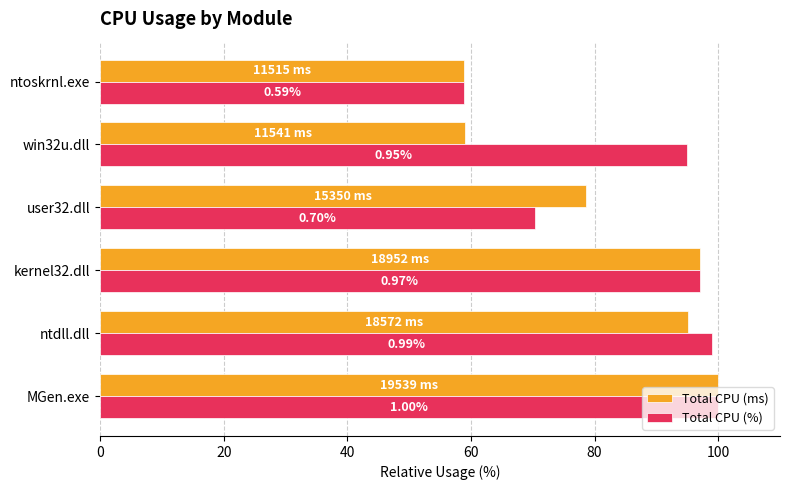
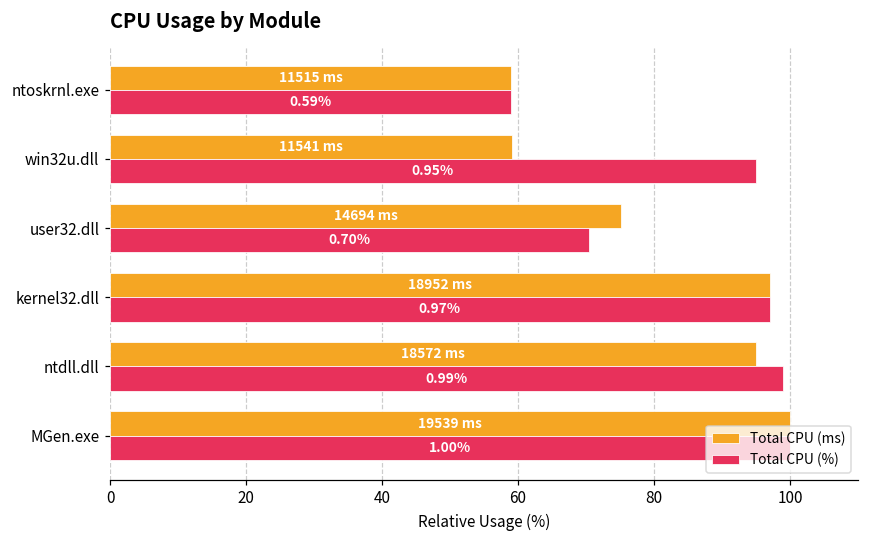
Total CPU (ms), user32.dll: 15350 -> 14694
